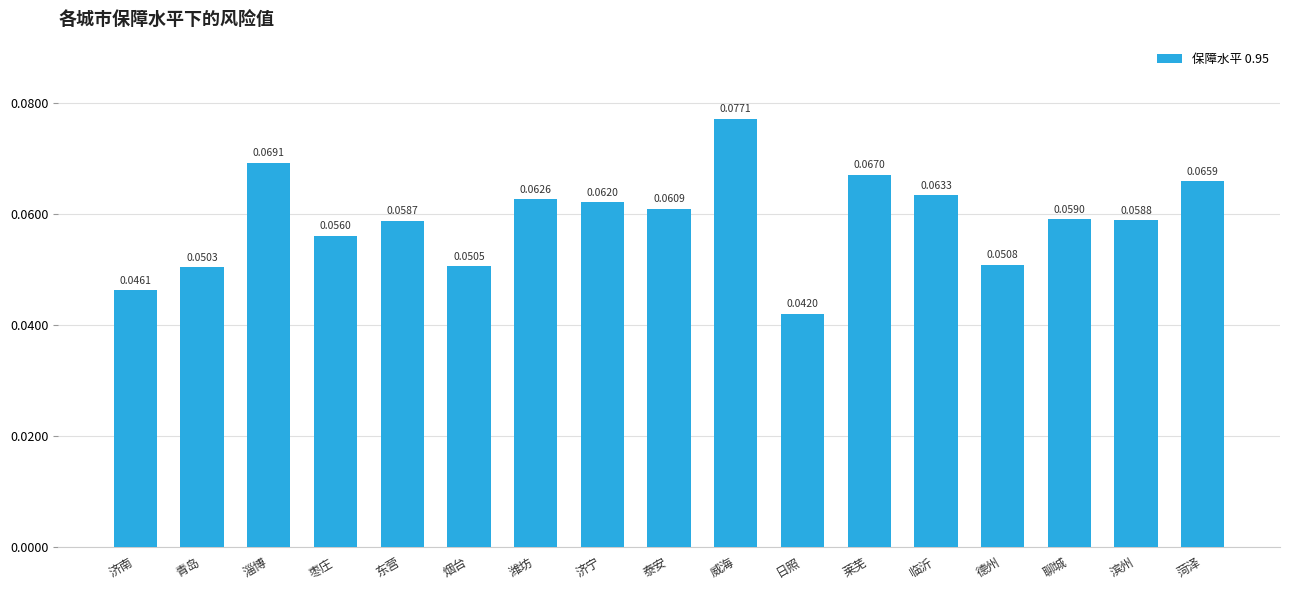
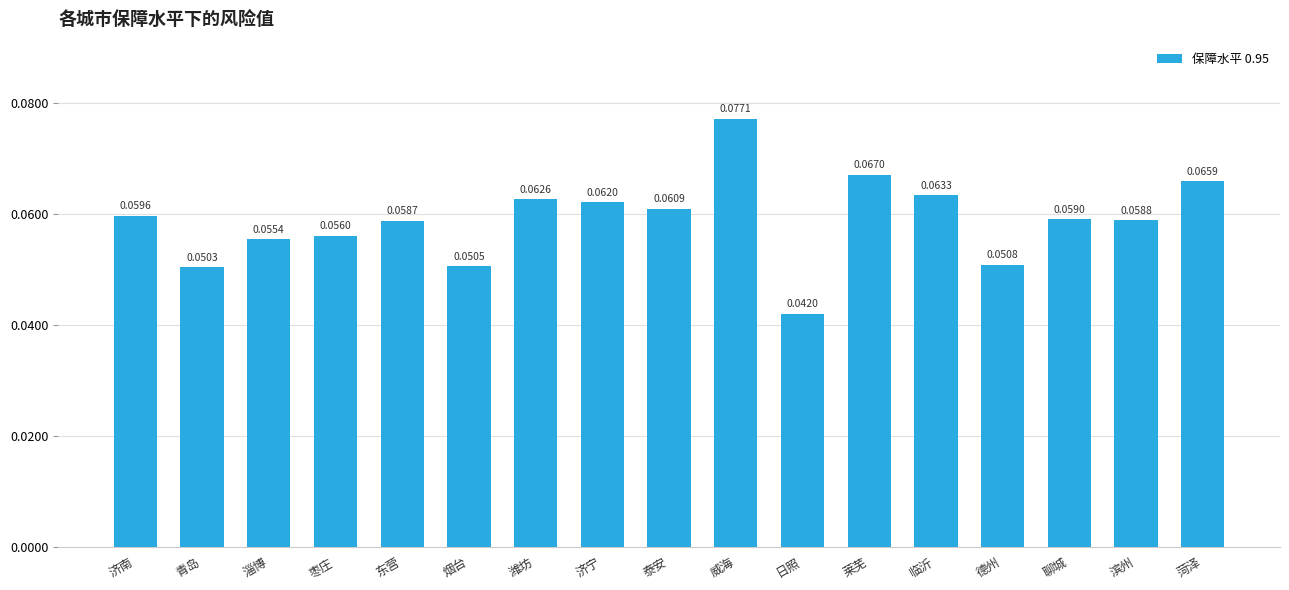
济南: 0.0461 -> 0.0596
淄博: 0.0691 -> 0.0554
